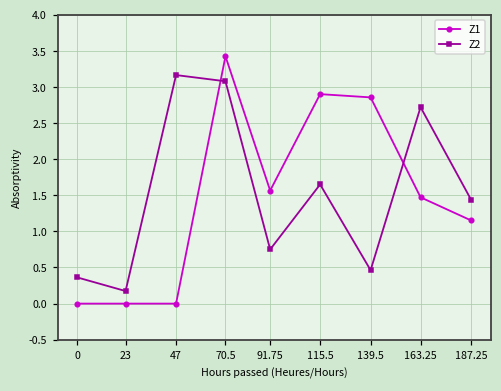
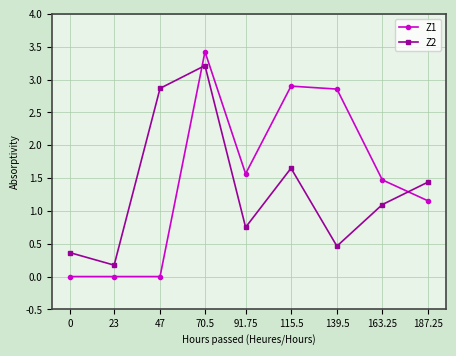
Z2, 47: 3.2 -> 2.9
Z2, 70.5: 3.1 -> 3.2
Z2, 163.25: 2.7 -> 1.1
